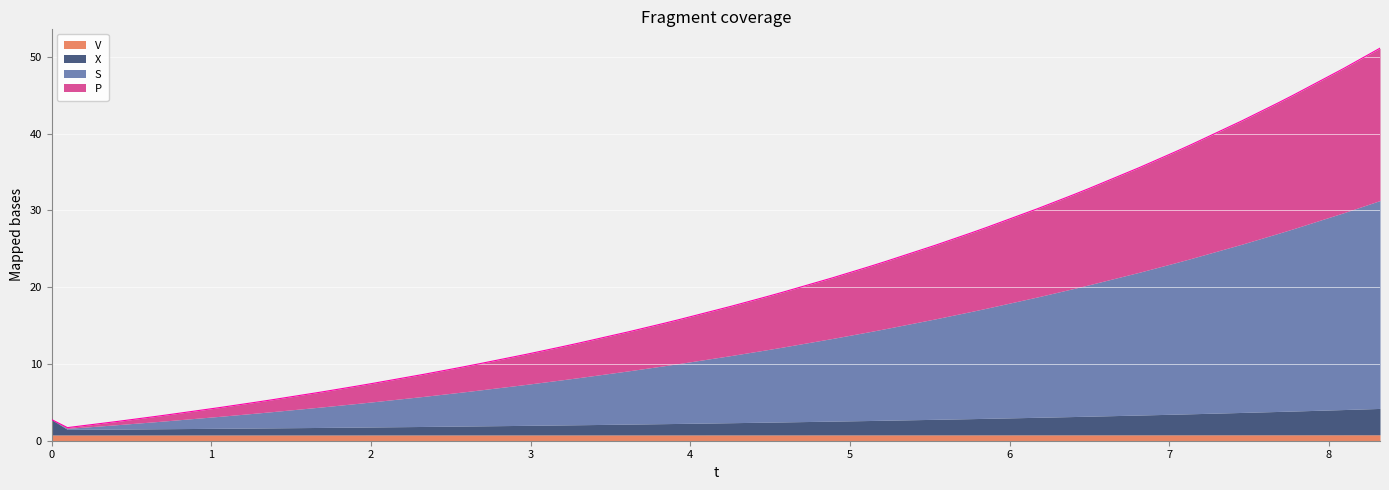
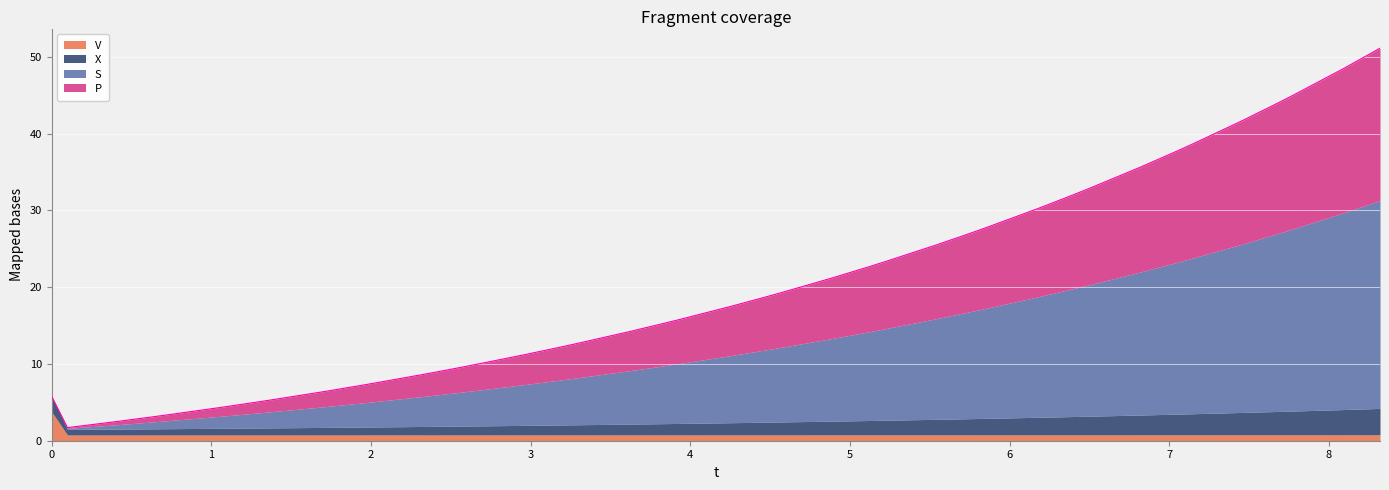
V, 0: 1 -> 4
